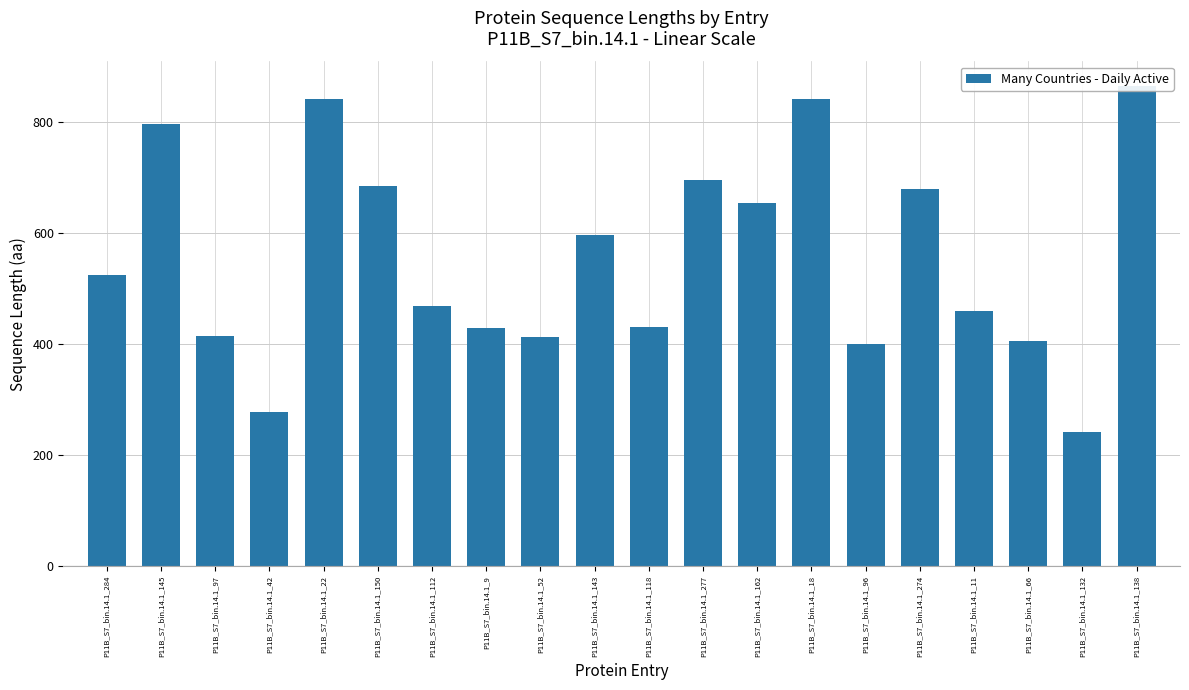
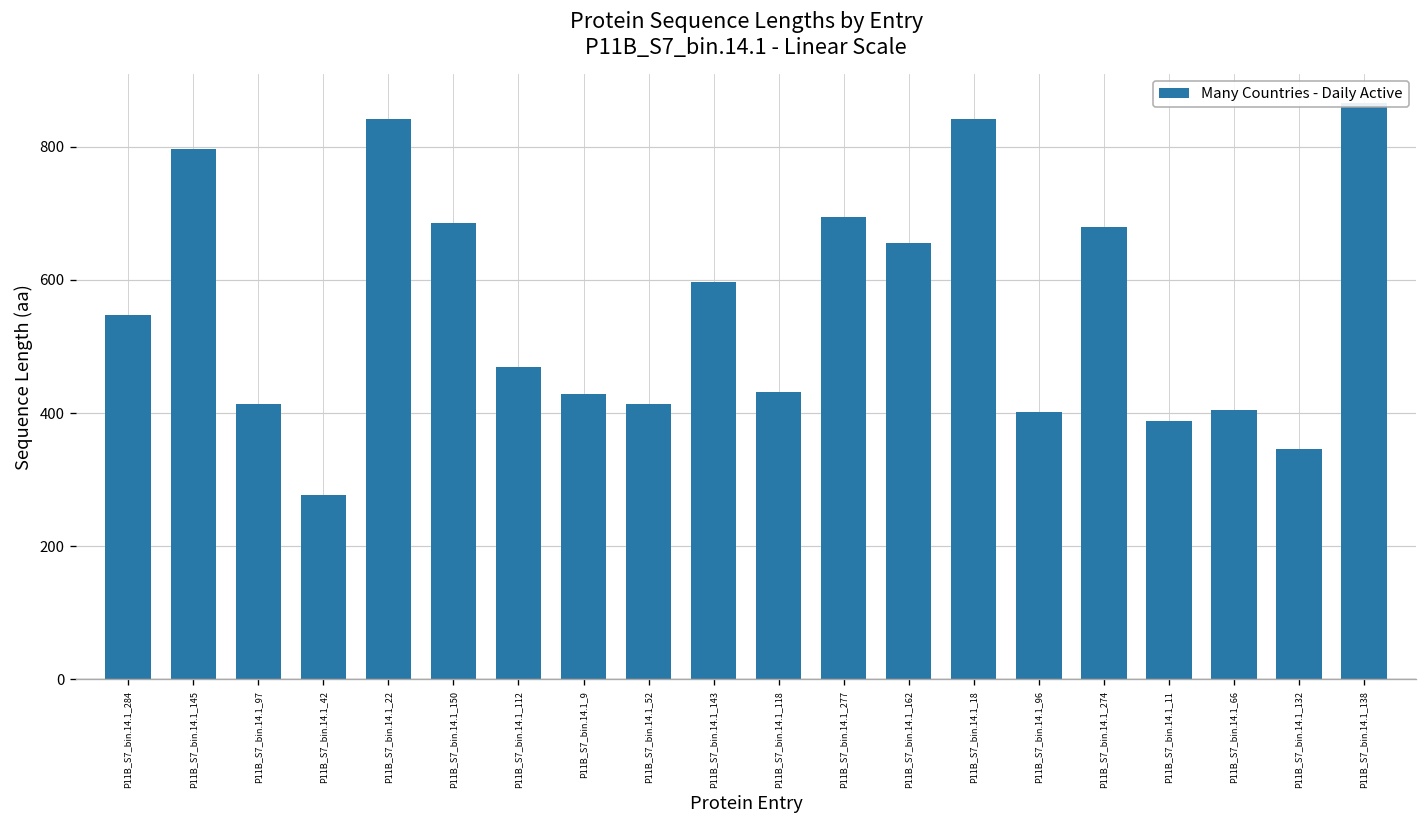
P11B_S7_bin.14.1_284: 530 -> 550
P11B_S7_bin.14.1_11: 460 -> 390
P11B_S7_bin.14.1_132: 240 -> 350
